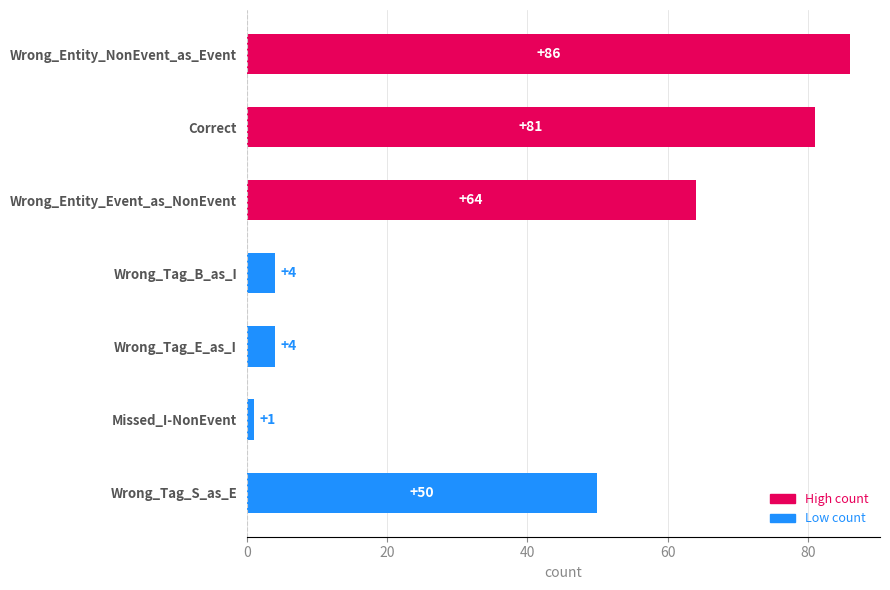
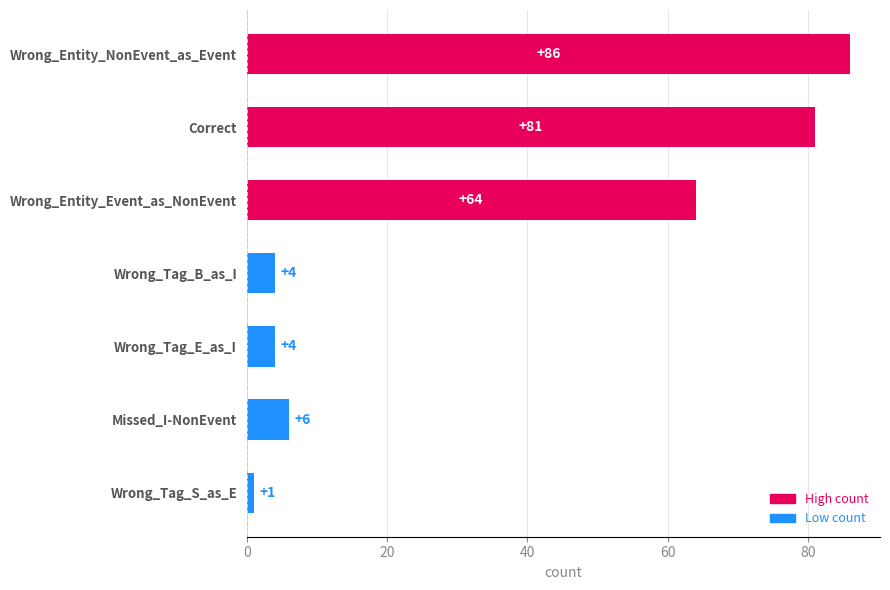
Missed_I-NonEvent: +1 -> +6
Wrong_Tag_S_as_E: +50 -> +1
